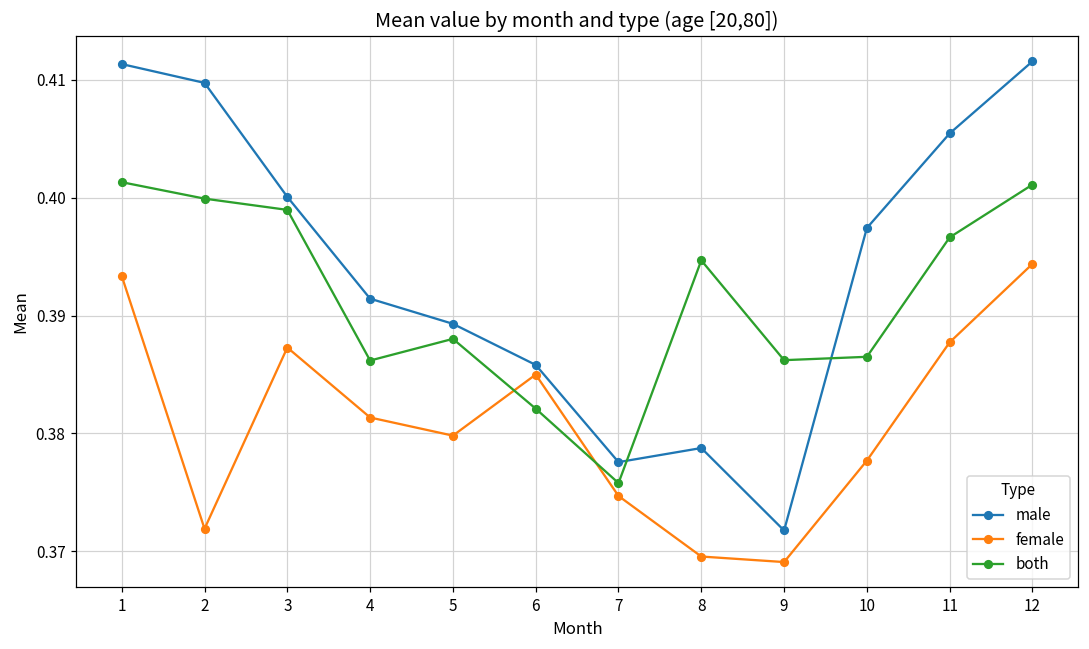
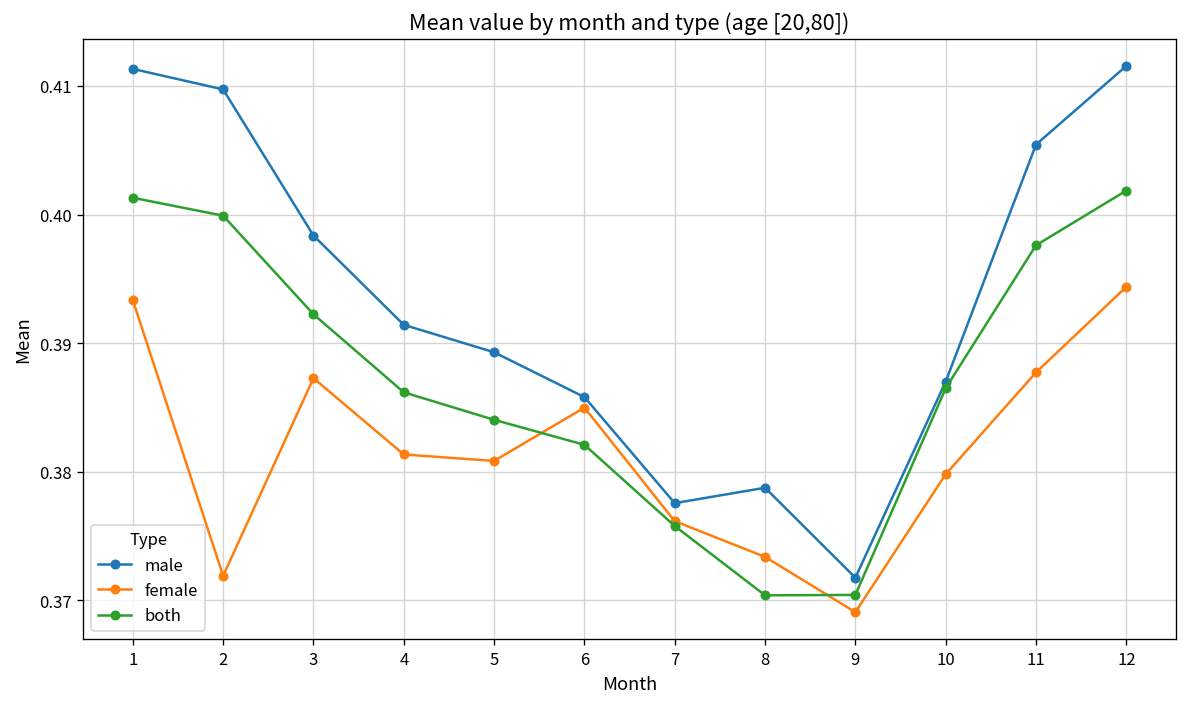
male, 3: 0.4001 -> 0.3984
both, 3: 0.3990 -> 0.3923
female, 5: 0.3798 -> 0.3808
both, 5: 0.3880 -> 0.3840
female, 7: 0.3747 -> 0.3762
female, 8: 0.3696 -> 0.3734
both, 8: 0.3947 -> 0.3704
both, 9: 0.3862 -> 0.3704
male, 10: 0.3974 -> 0.3870
female, 10: 0.3777 -> 0.3798
both, 11: 0.3966 -> 0.3976
both, 12: 0.4011 -> 0.4019
